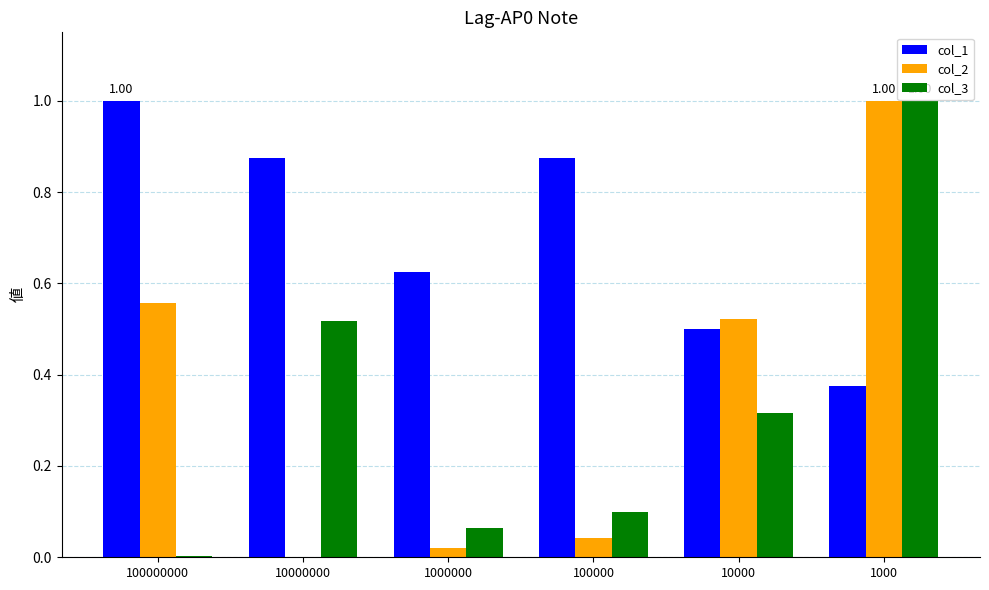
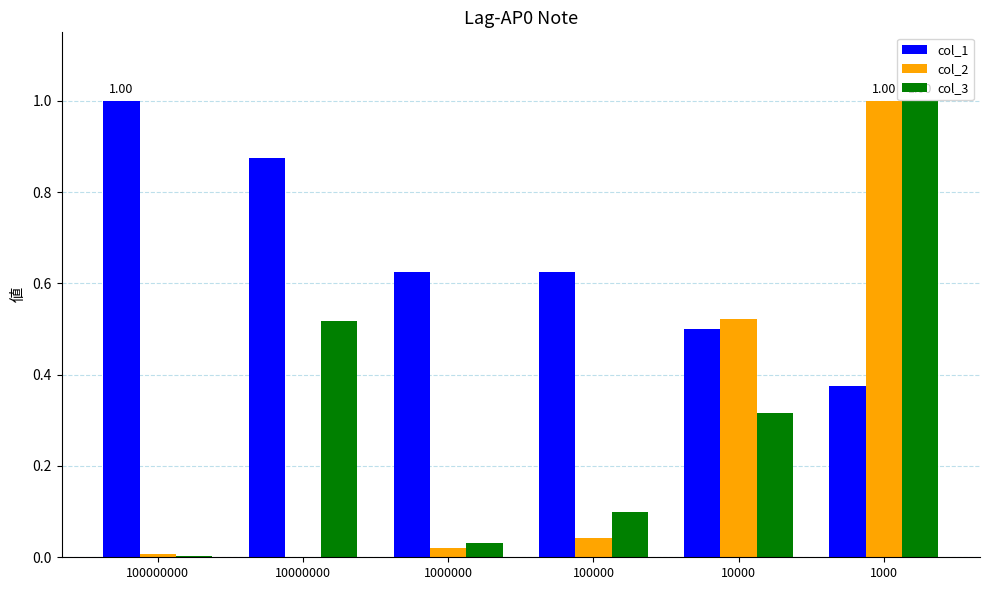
col_2, 100000000: 0.56 -> 0.01
col_3, 1000000: 0.06 -> 0.03
col_1, 100000: 0.88 -> 0.63
